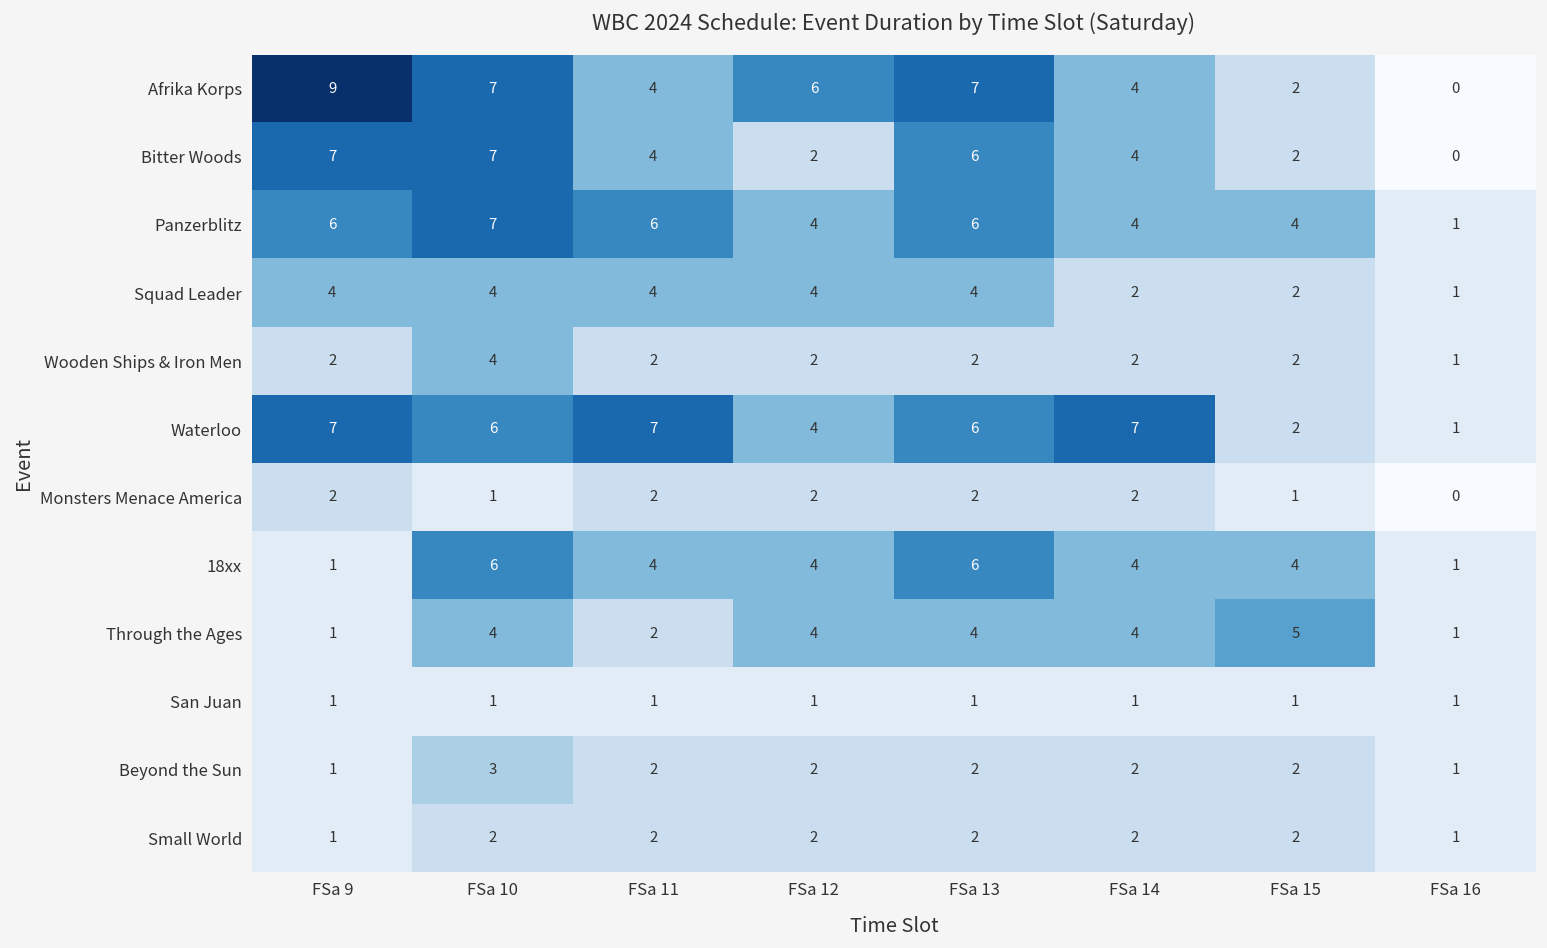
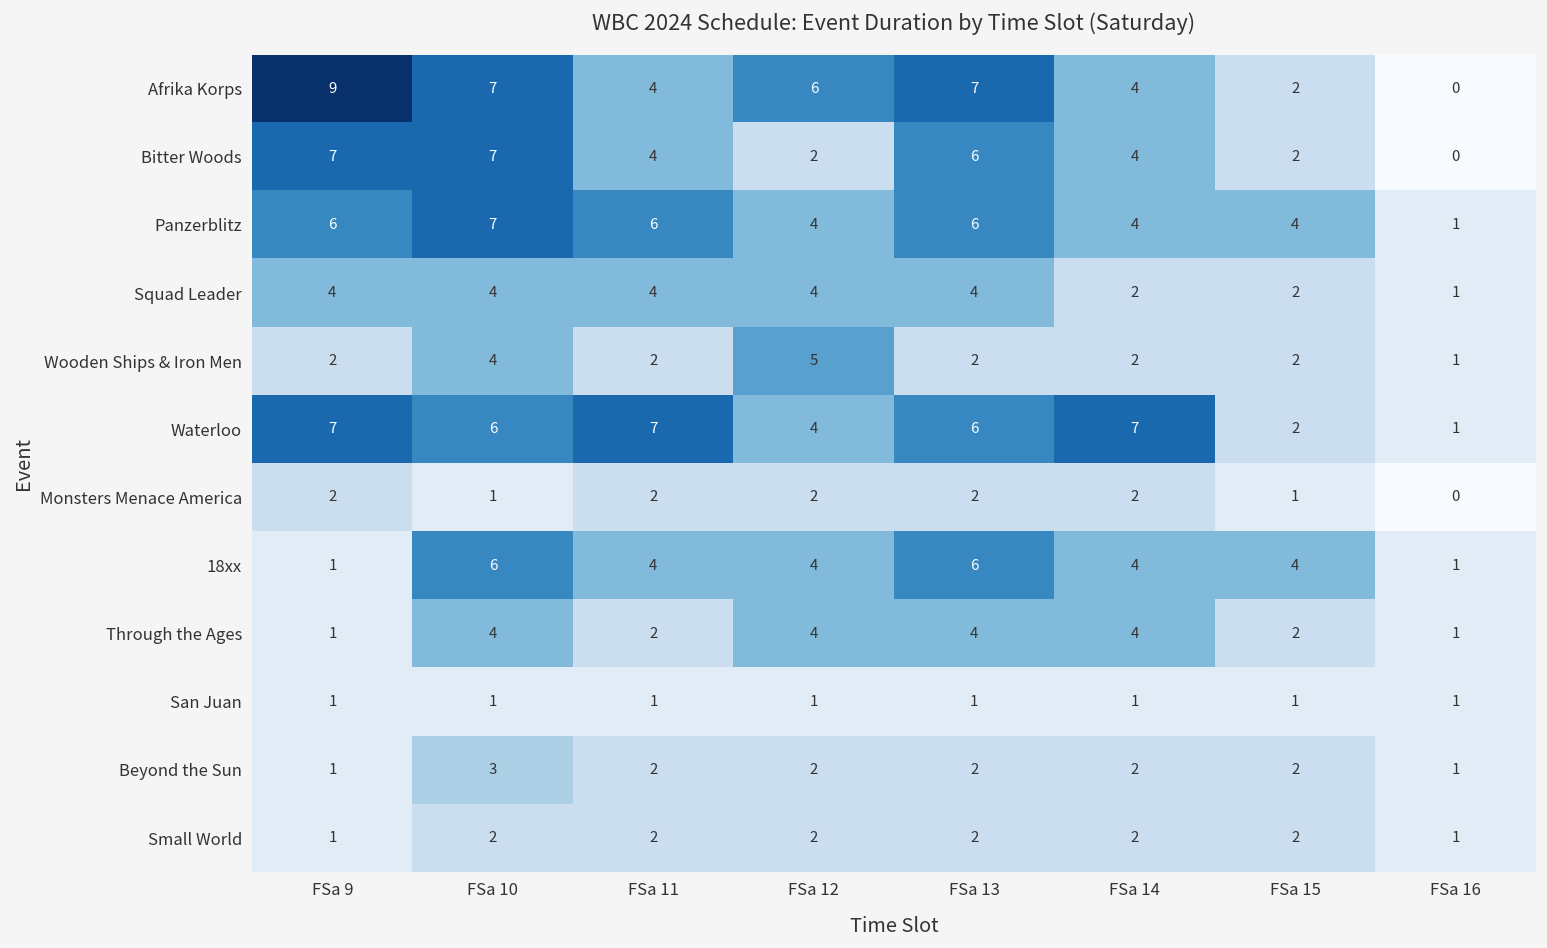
Wooden Ships & Iron Men, FSa 12: 2 -> 5
Through the Ages, FSa 15: 5 -> 2
